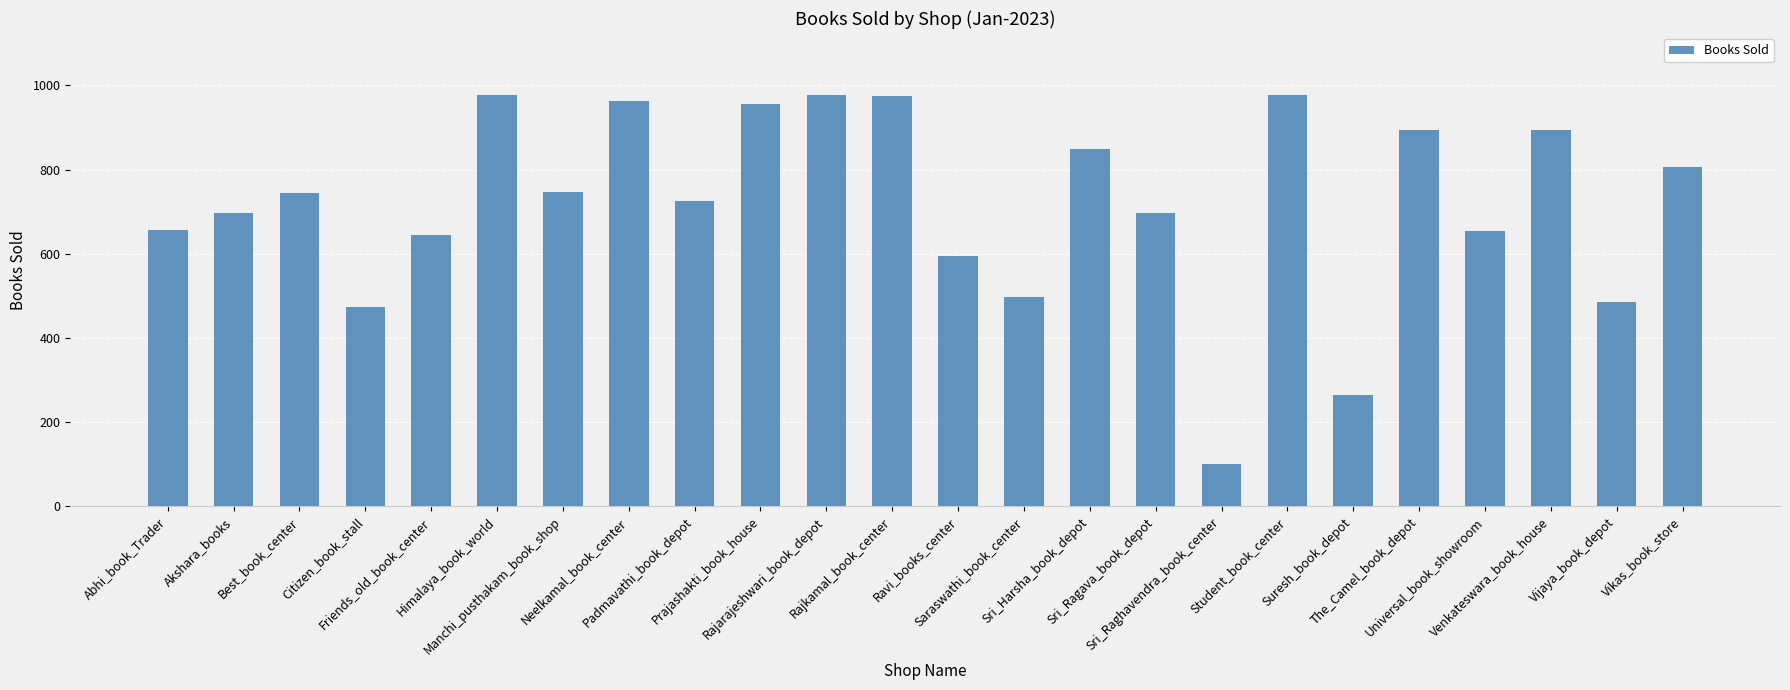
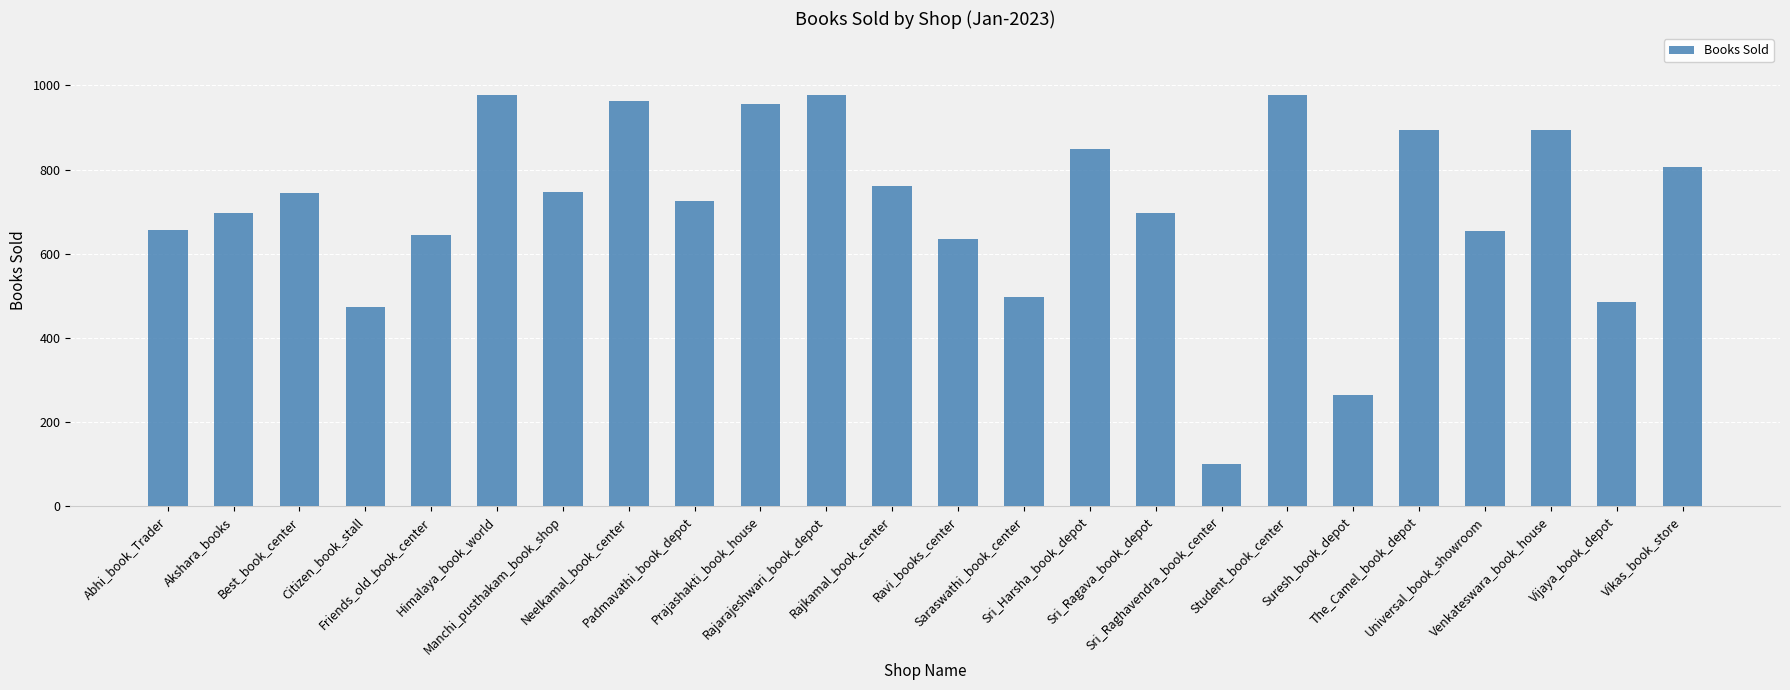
Rajkamal_book_center: 970 -> 760
Ravi_books_center: 600 -> 640
